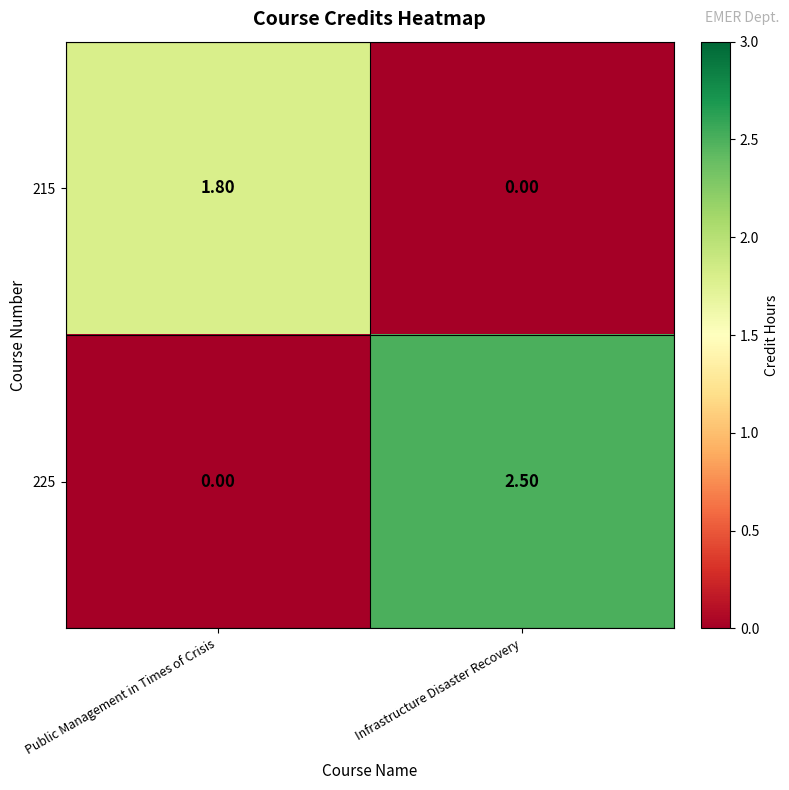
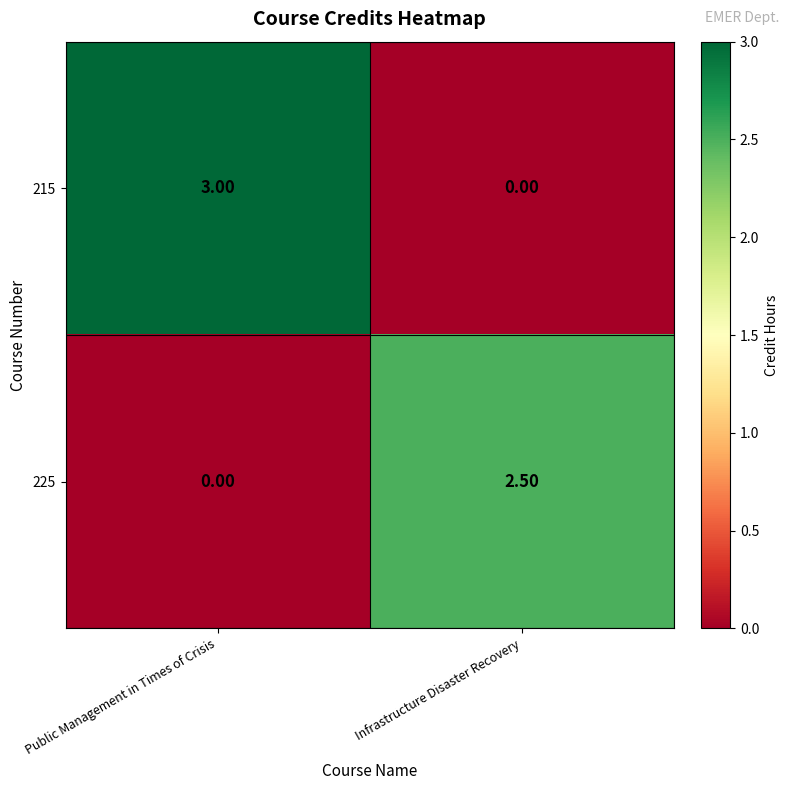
215, Public Management in Times of Crisis: 1.80 -> 3.00
